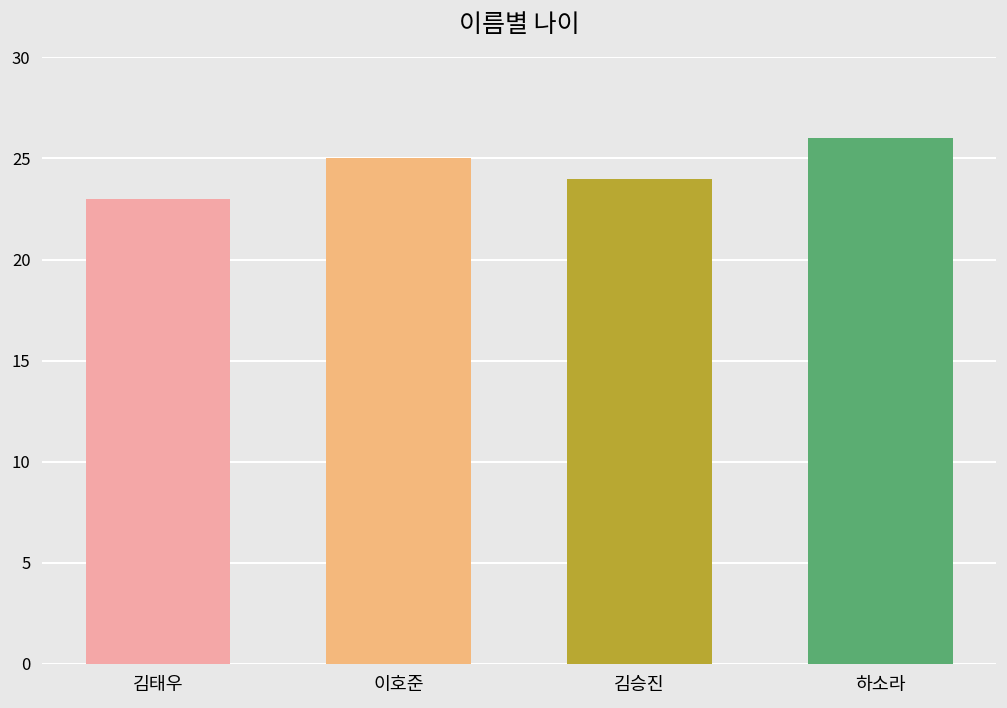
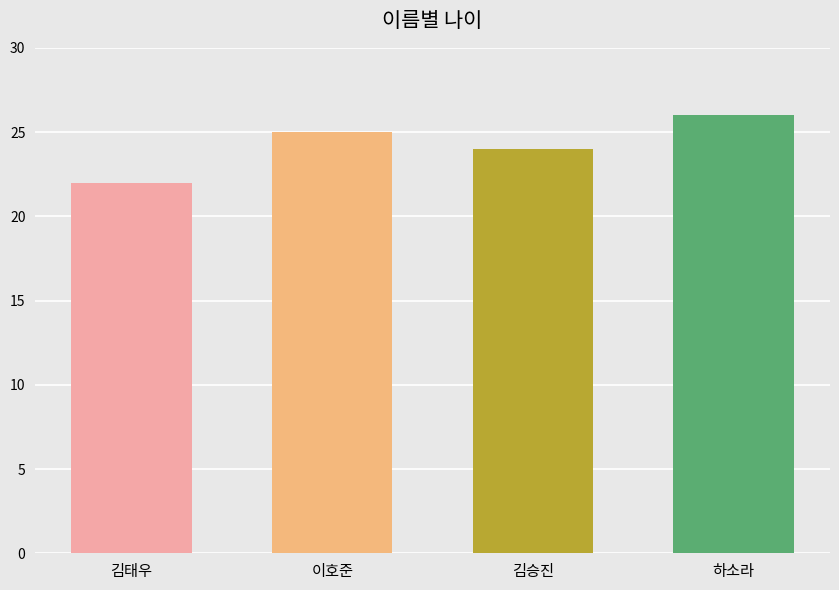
김태우: 23 -> 22
